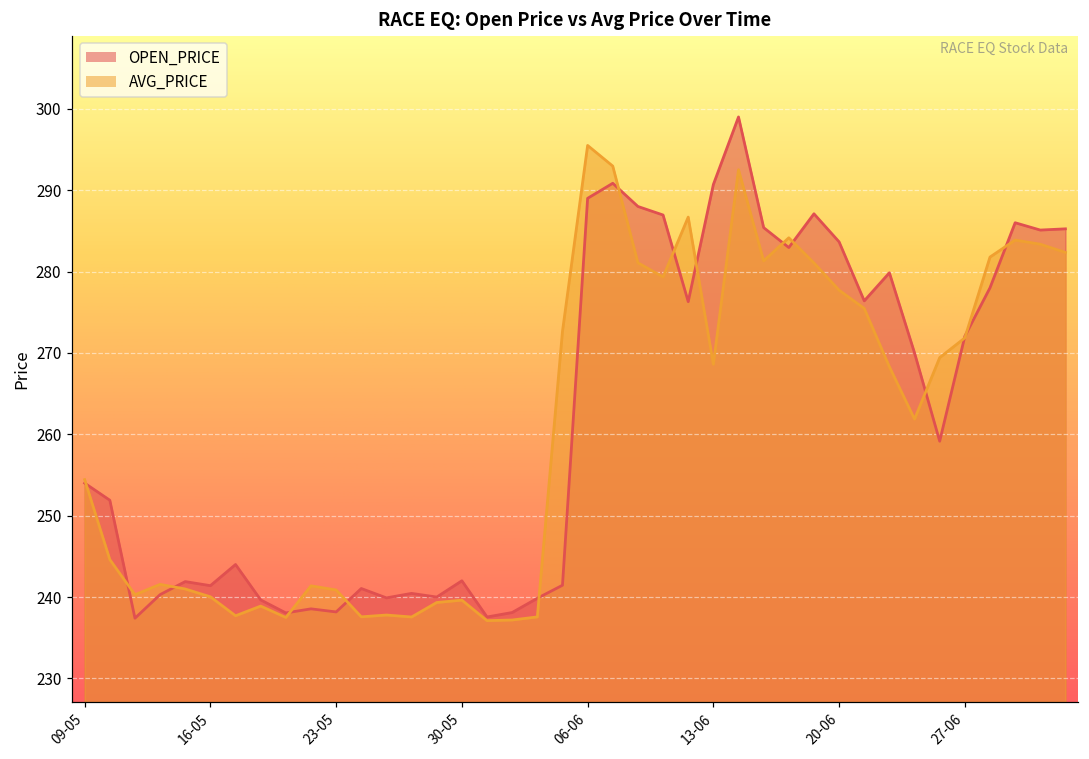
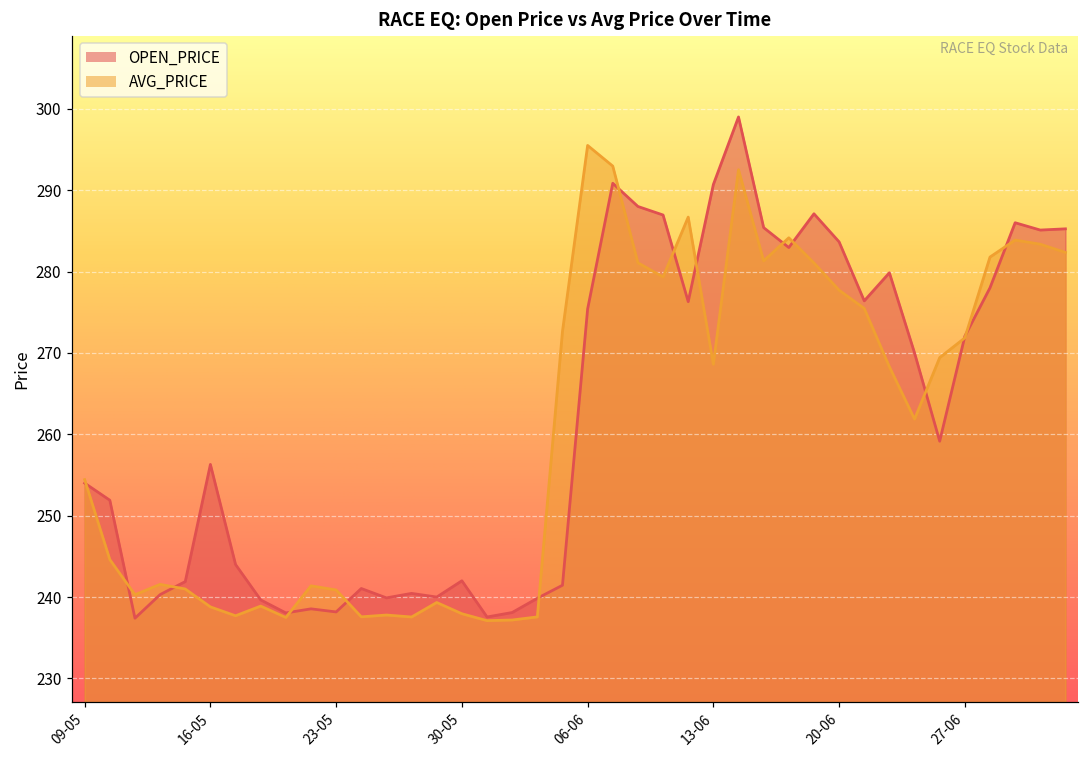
OPEN_PRICE, 16-05: 241 -> 256
AVG_PRICE, 16-05: 240 -> 239
AVG_PRICE, 30-05: 240 -> 238
OPEN_PRICE, 06-06: 289 -> 275
